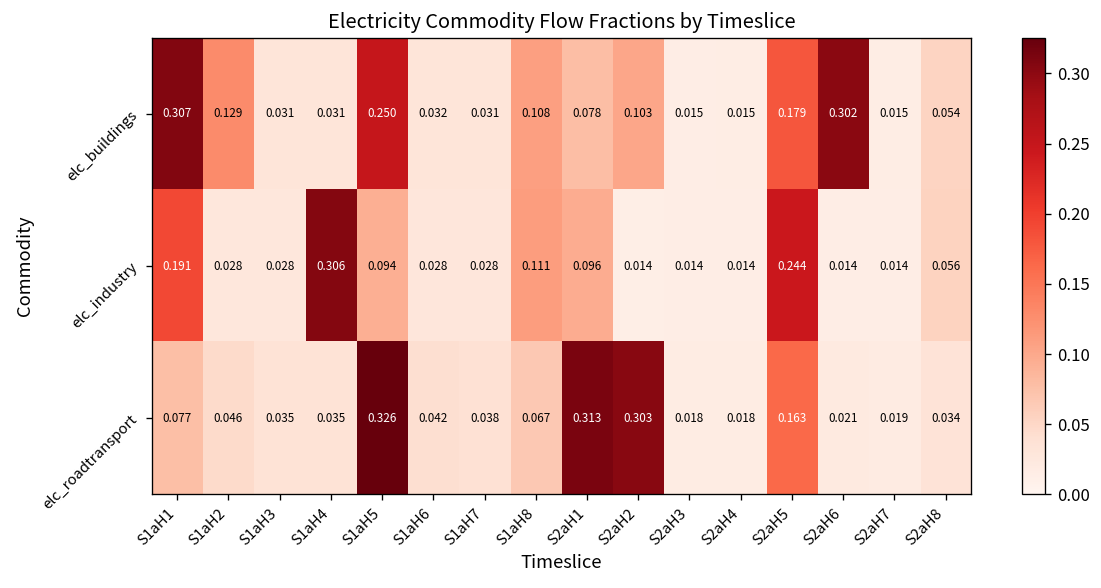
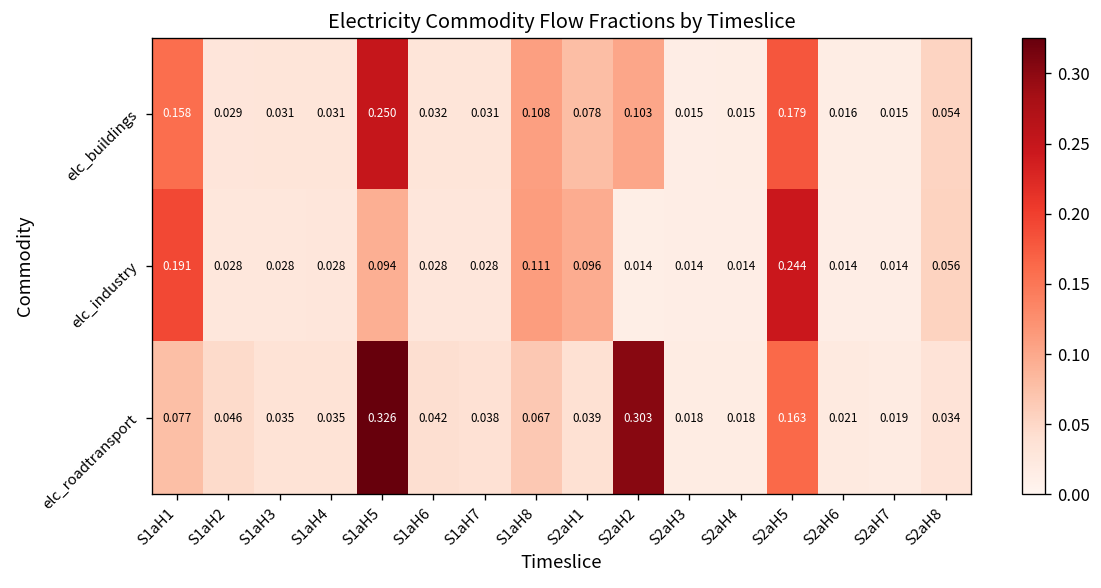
elc_buildings, S1aH1: 0.307 -> 0.158
elc_buildings, S1aH2: 0.129 -> 0.029
elc_buildings, S2aH6: 0.302 -> 0.016
elc_industry, S1aH4: 0.306 -> 0.028
elc_roadtransport, S2aH1: 0.313 -> 0.039
